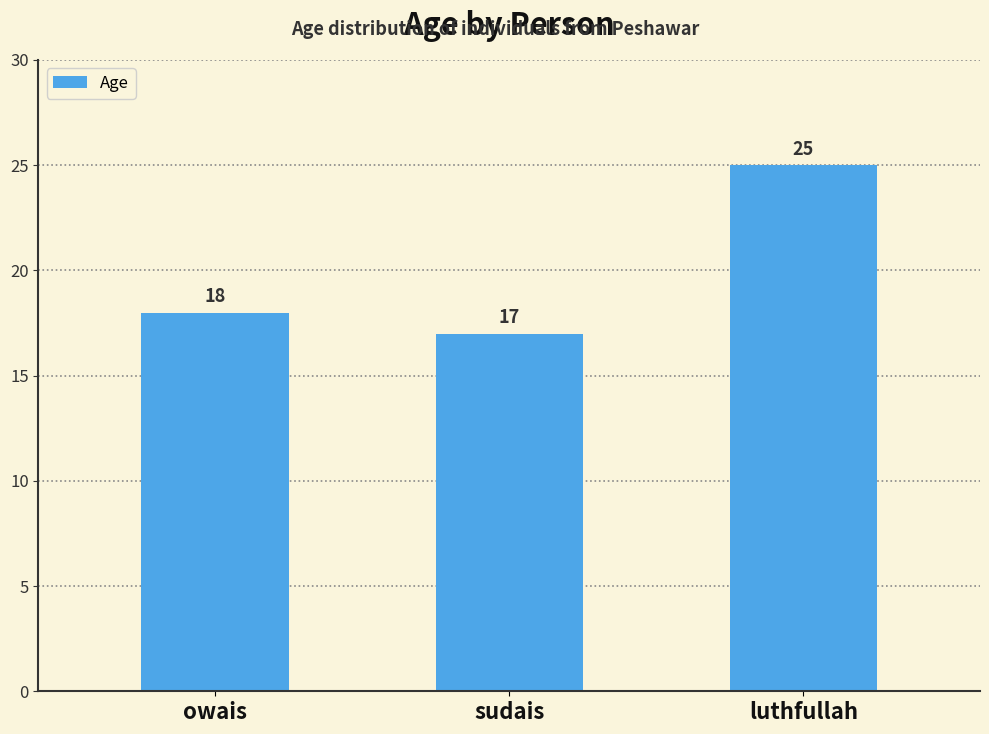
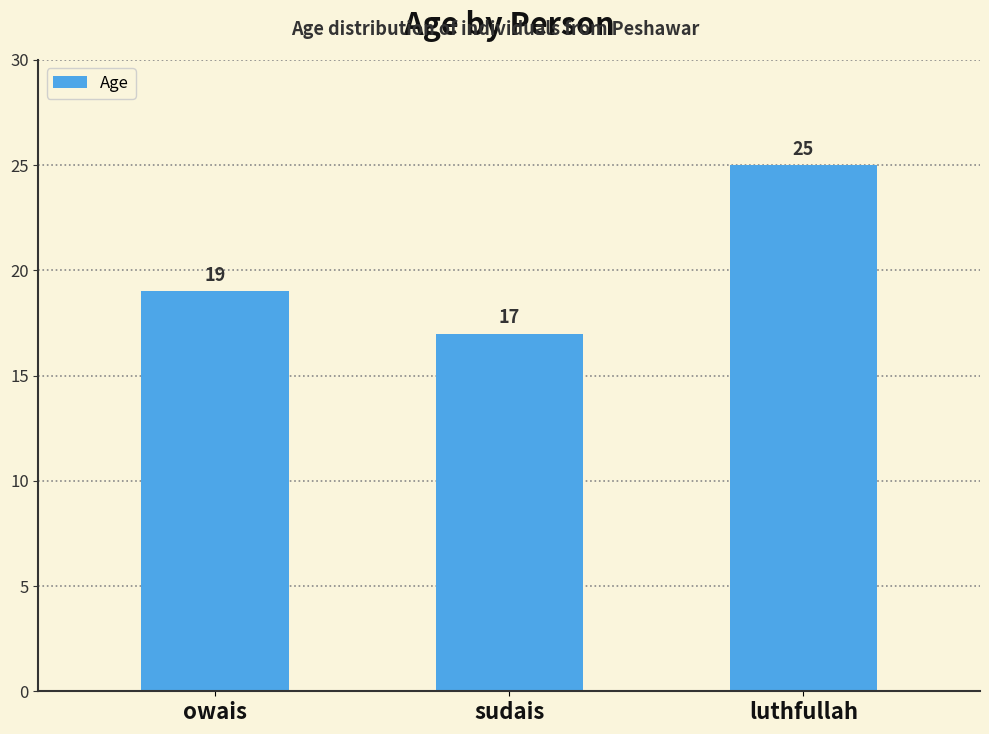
owais: 18 -> 19
